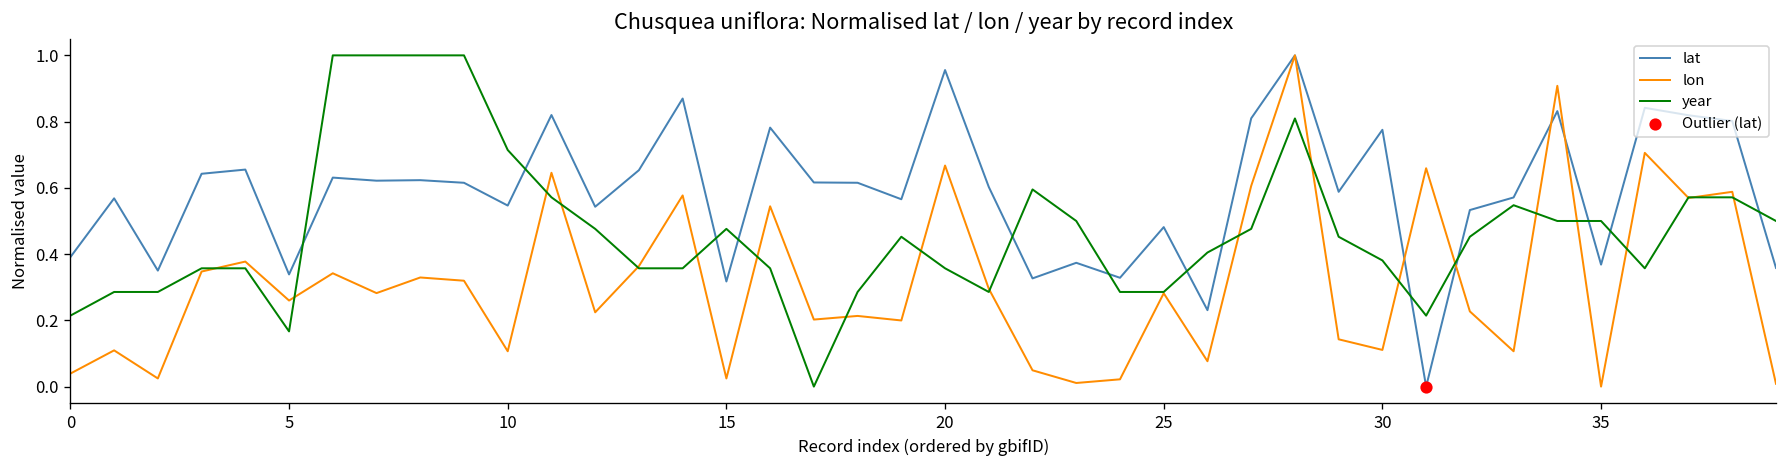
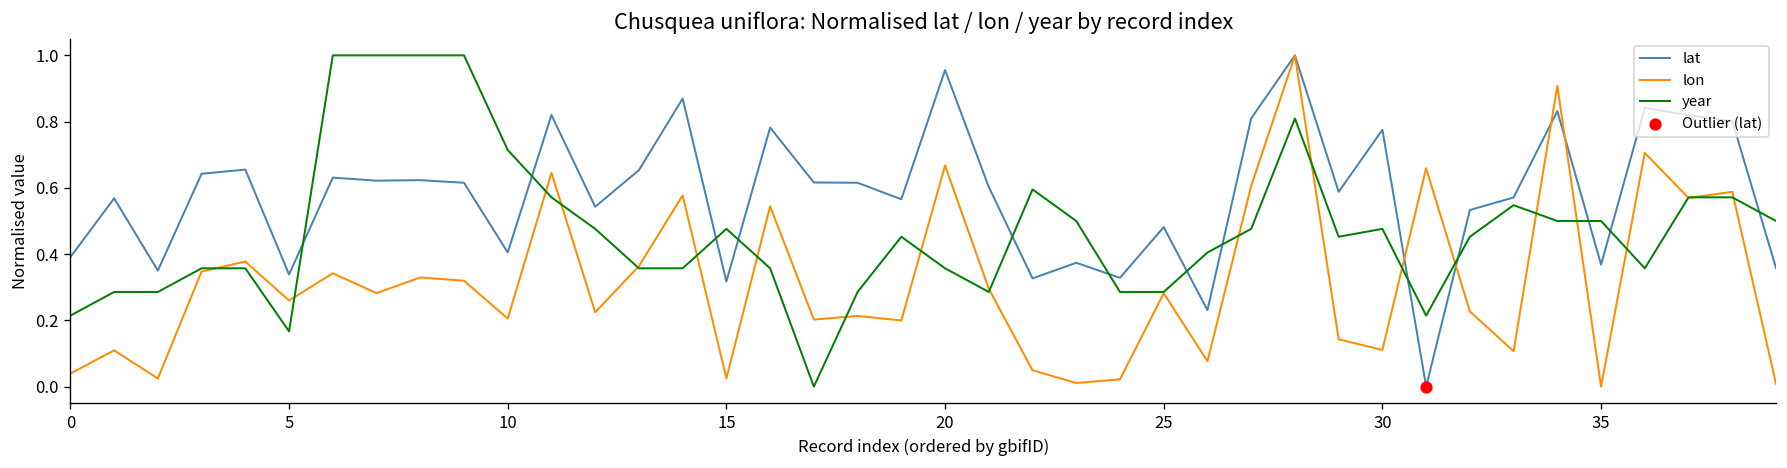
lat, 10: 0.55 -> 0.41
lon, 10: 0.11 -> 0.21
year, 30: 0.38 -> 0.48
